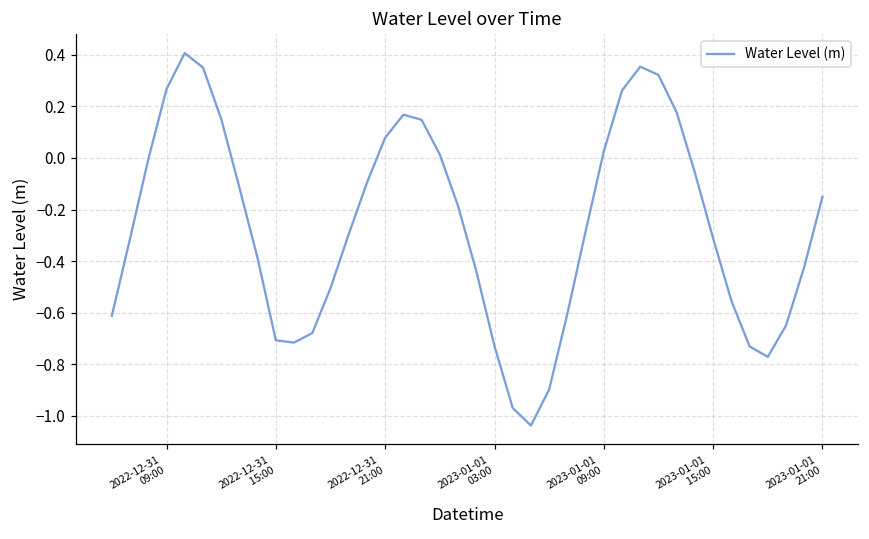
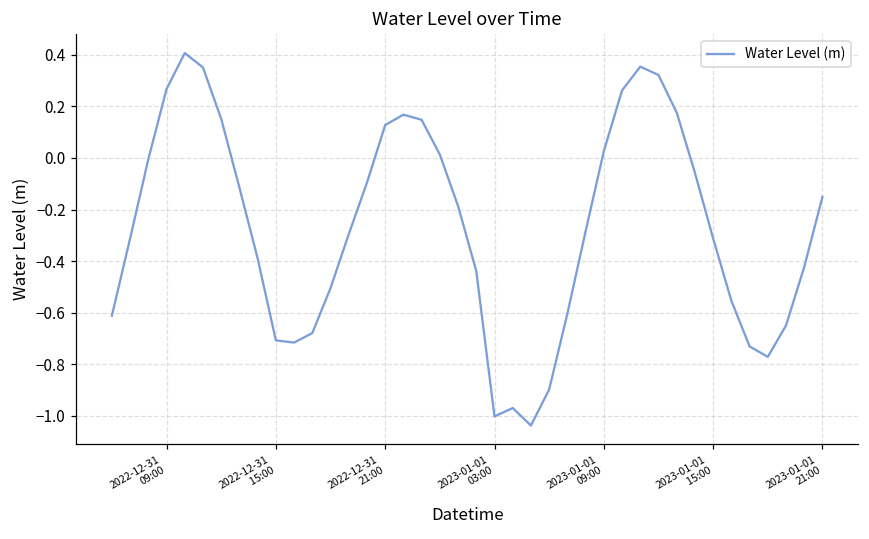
2022-12-31 21:00: 0.08 -> 0.13
2023-01-01 03:00: -0.73 -> -1.00
